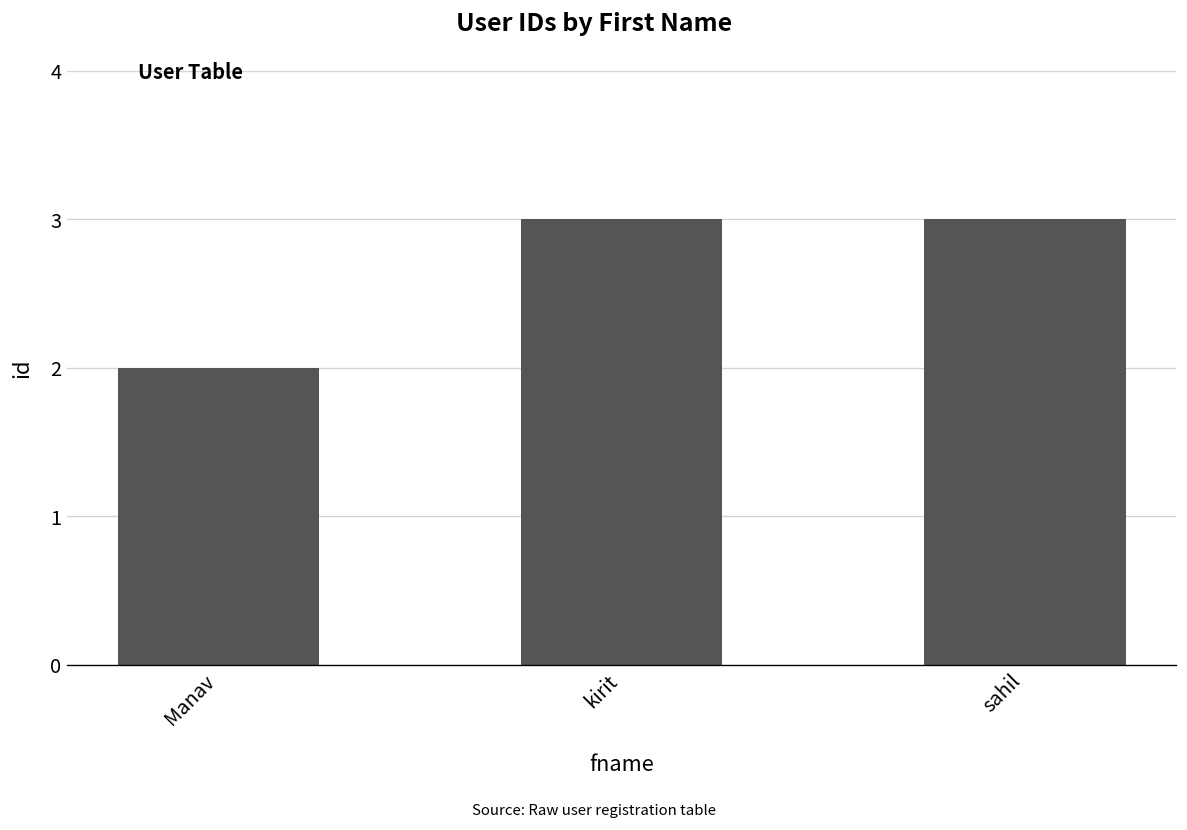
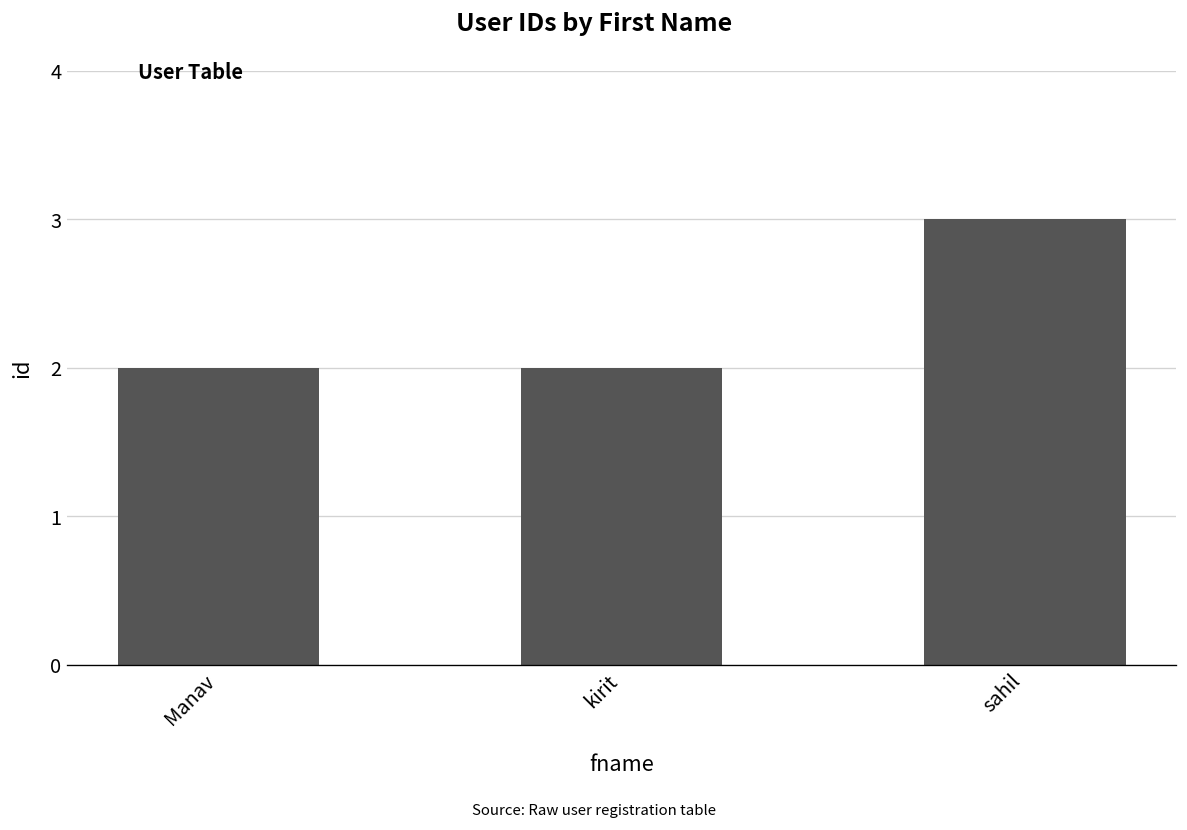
kirit: 3 -> 2
